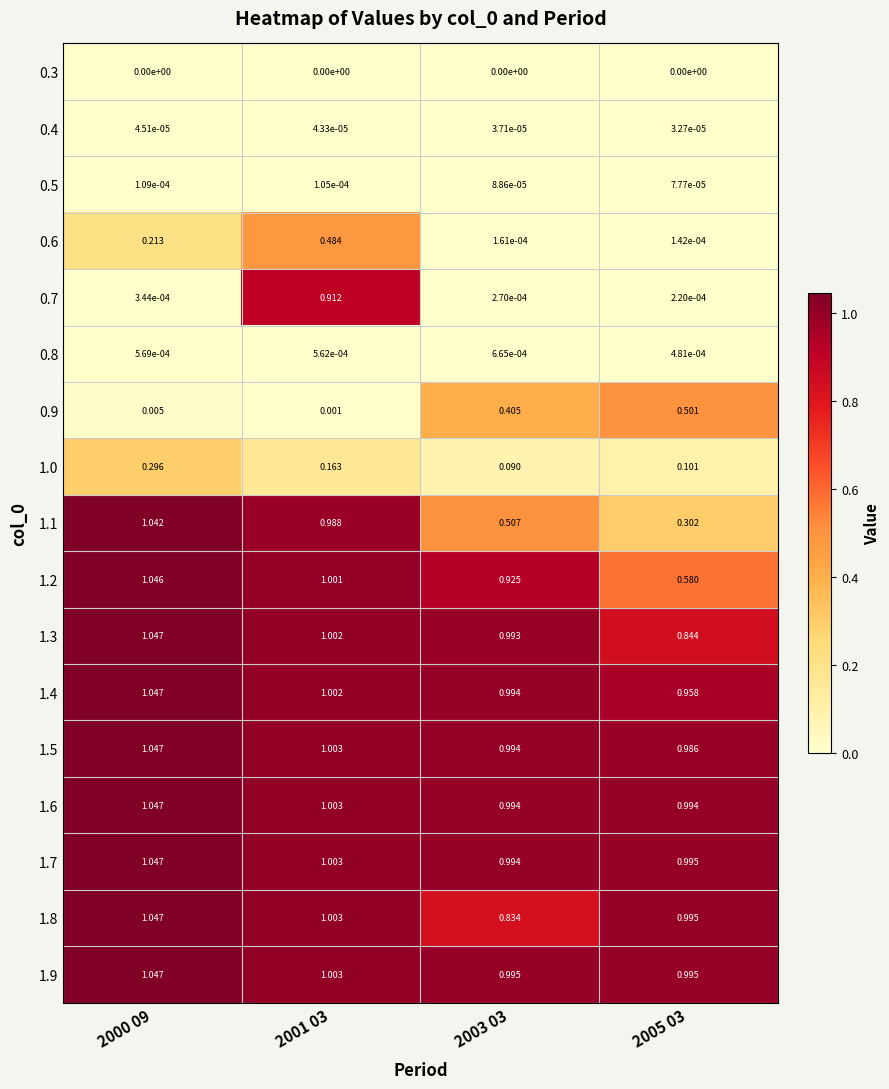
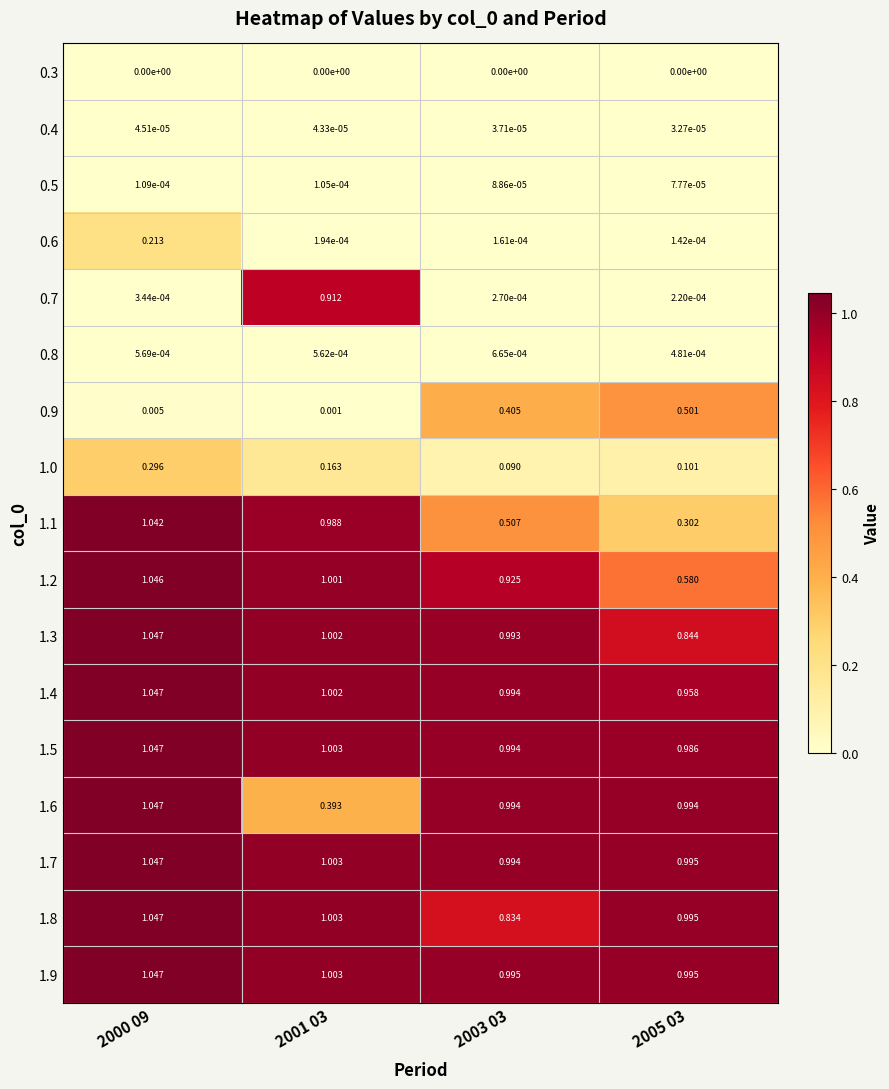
0.6, 2001 03: 0.484 -> 1.94e-04
1.6, 2001 03: 1.003 -> 0.393
